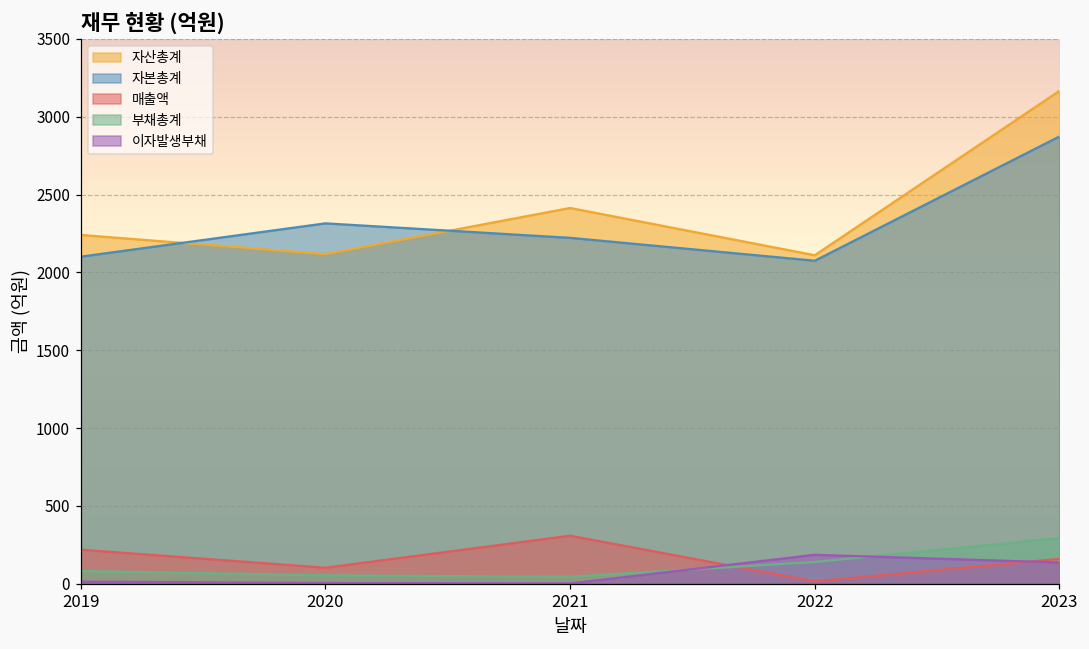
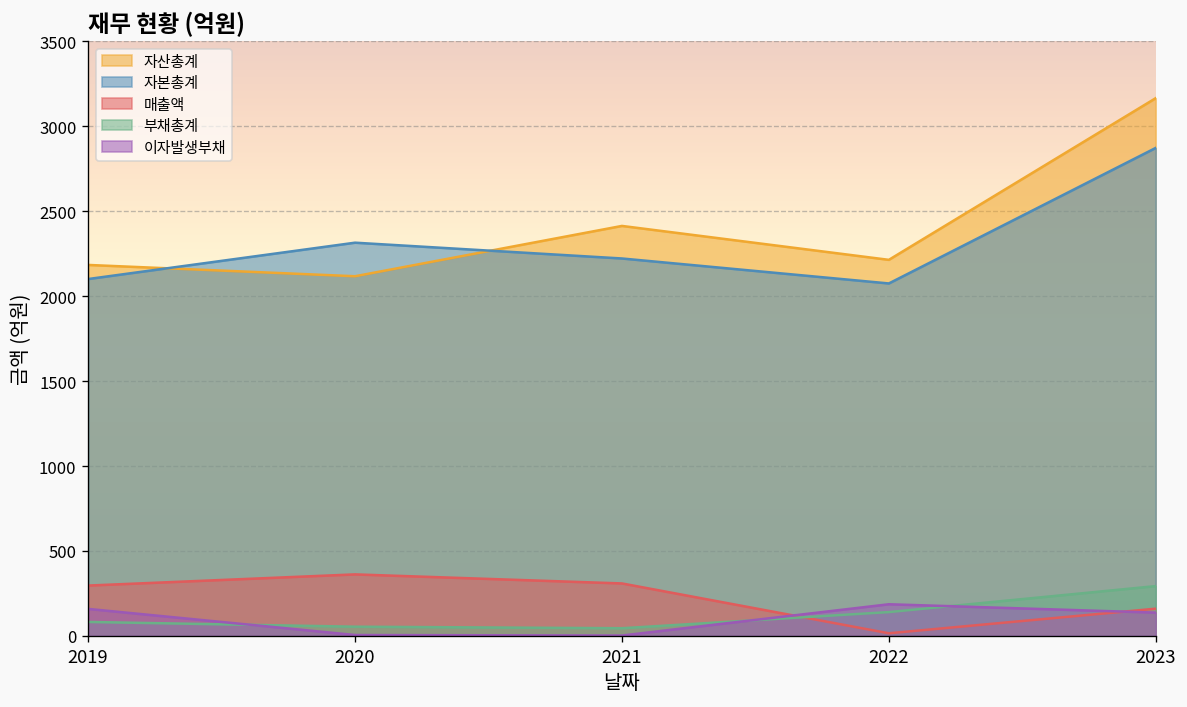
자산총계, 2019: 2240 -> 2180
매출액, 2019: 220 -> 300
이자발생부채, 2019: 10 -> 160
매출액, 2020: 100 -> 360
자산총계, 2022: 2110 -> 2210
